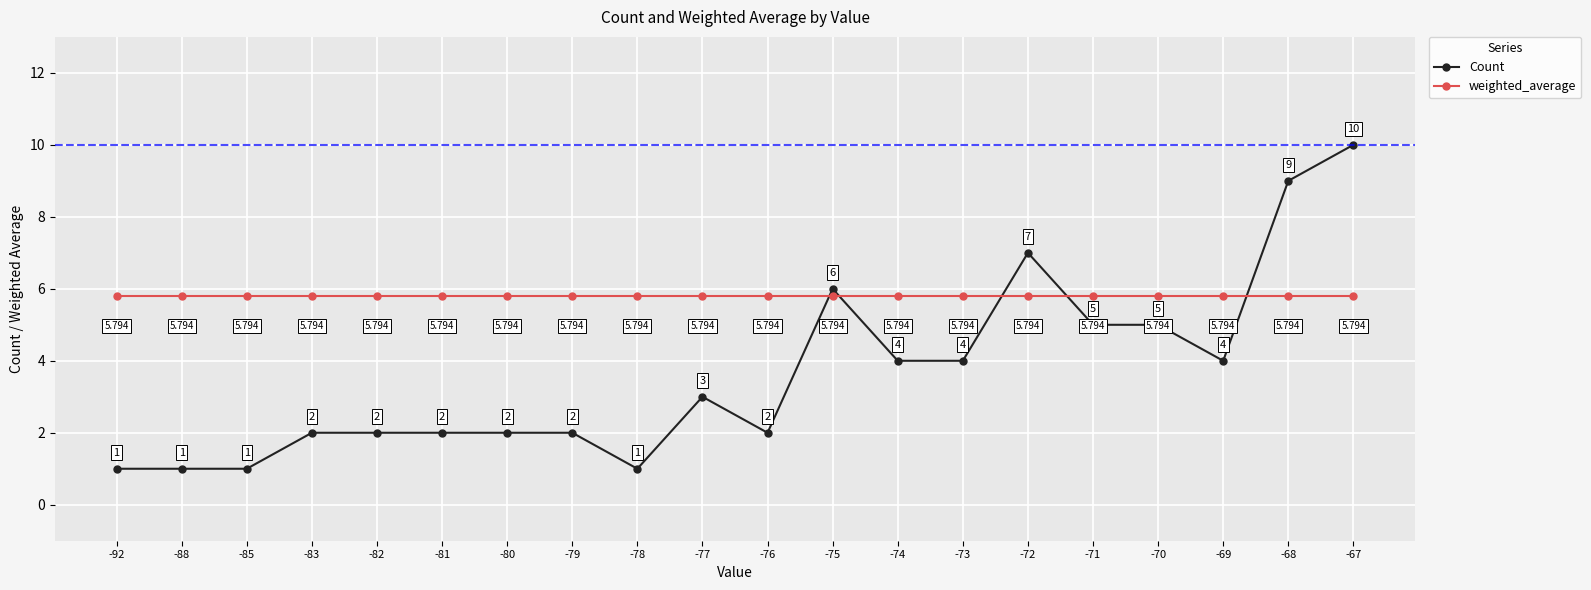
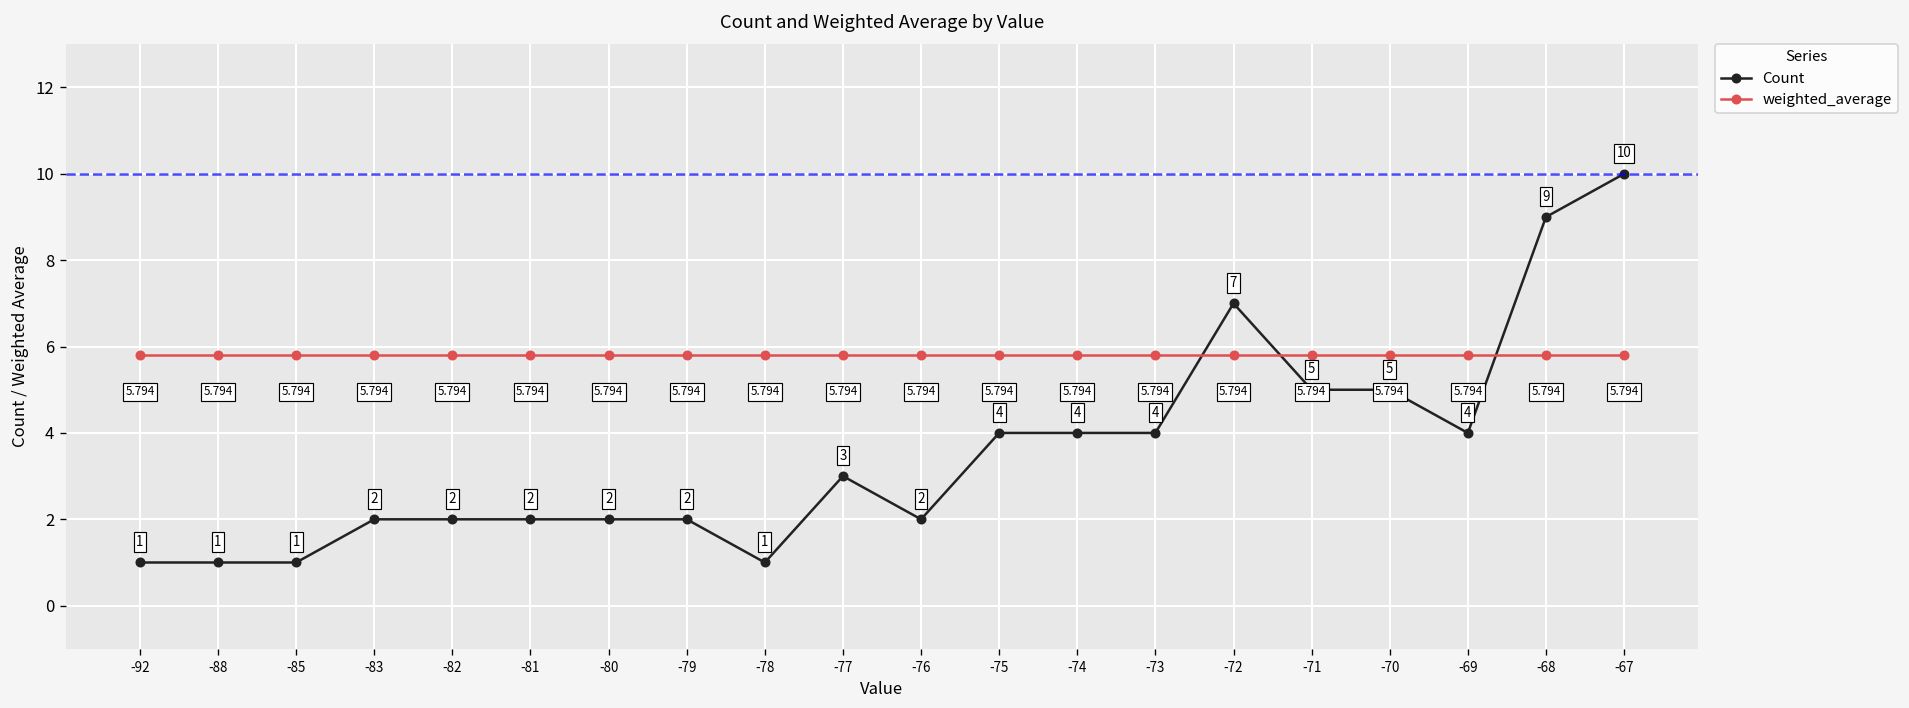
Count, -75: 6 -> 4
